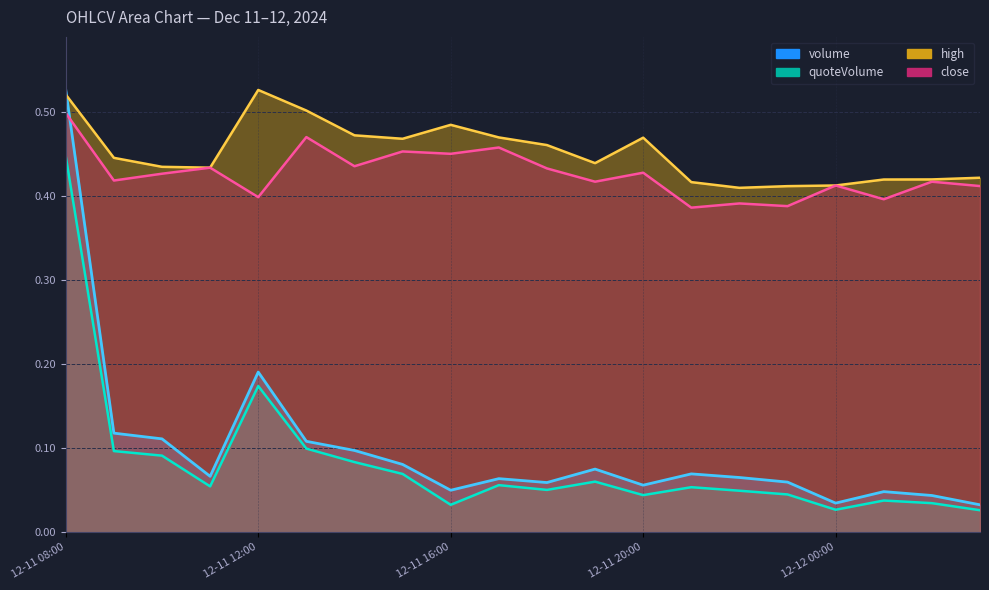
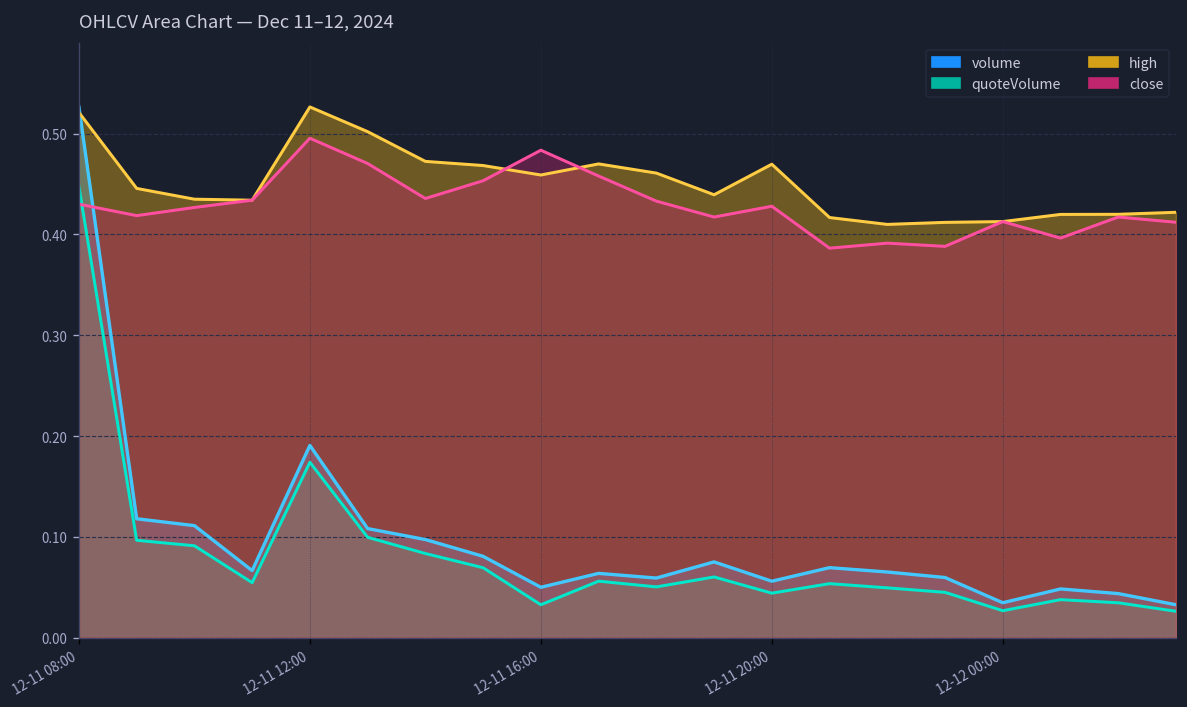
close, 12-11 08:00: 0.50 -> 0.43
close, 12-11 12:00: 0.40 -> 0.50
high, 12-11 16:00: 0.49 -> 0.46
close, 12-11 16:00: 0.45 -> 0.48
